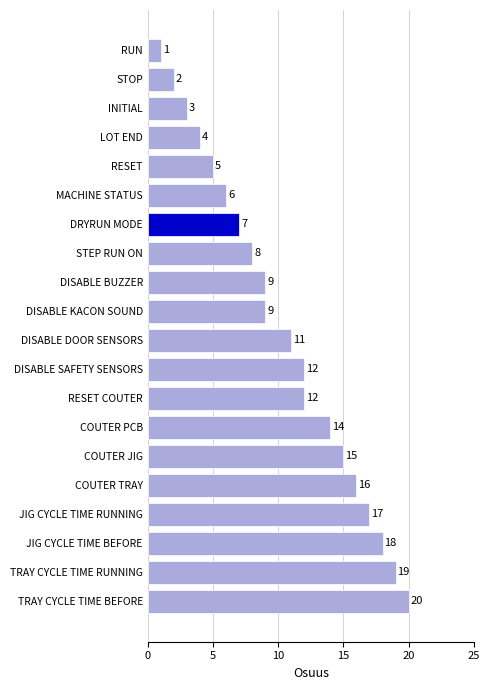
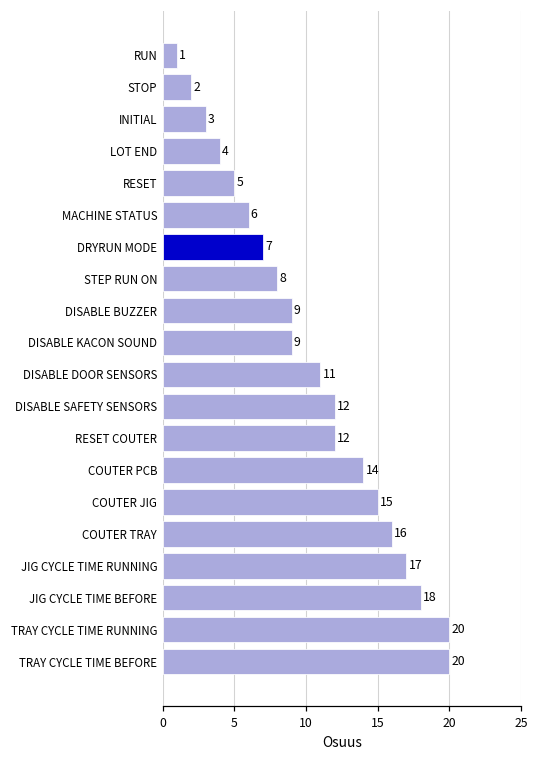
TRAY CYCLE TIME RUNNING: 19 -> 20
